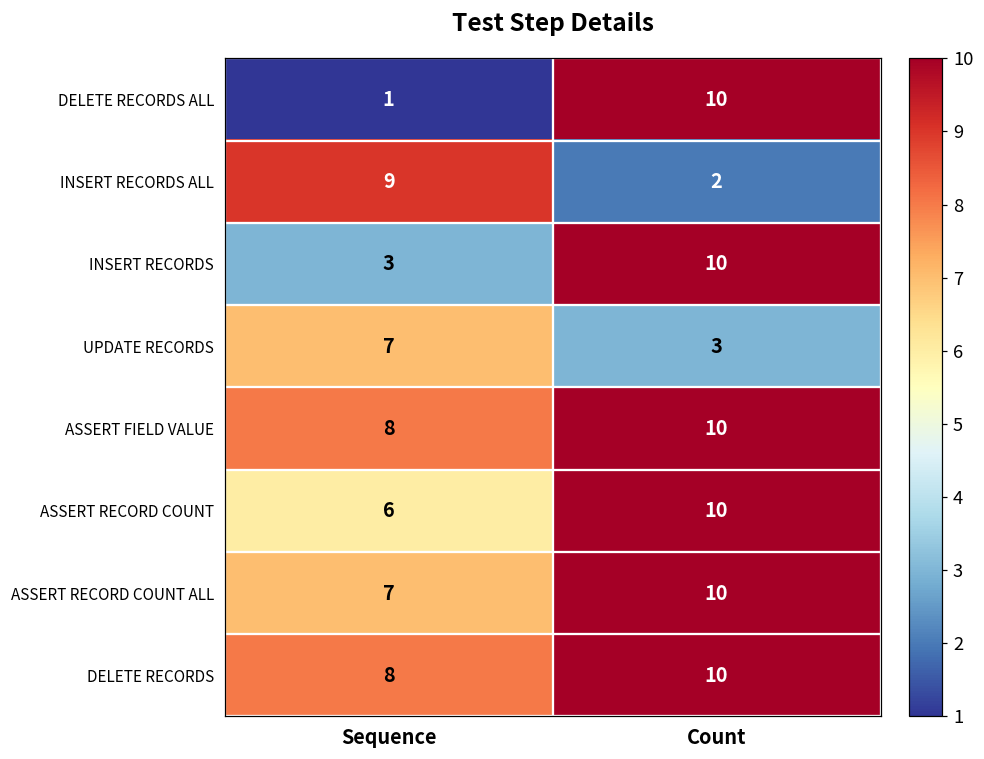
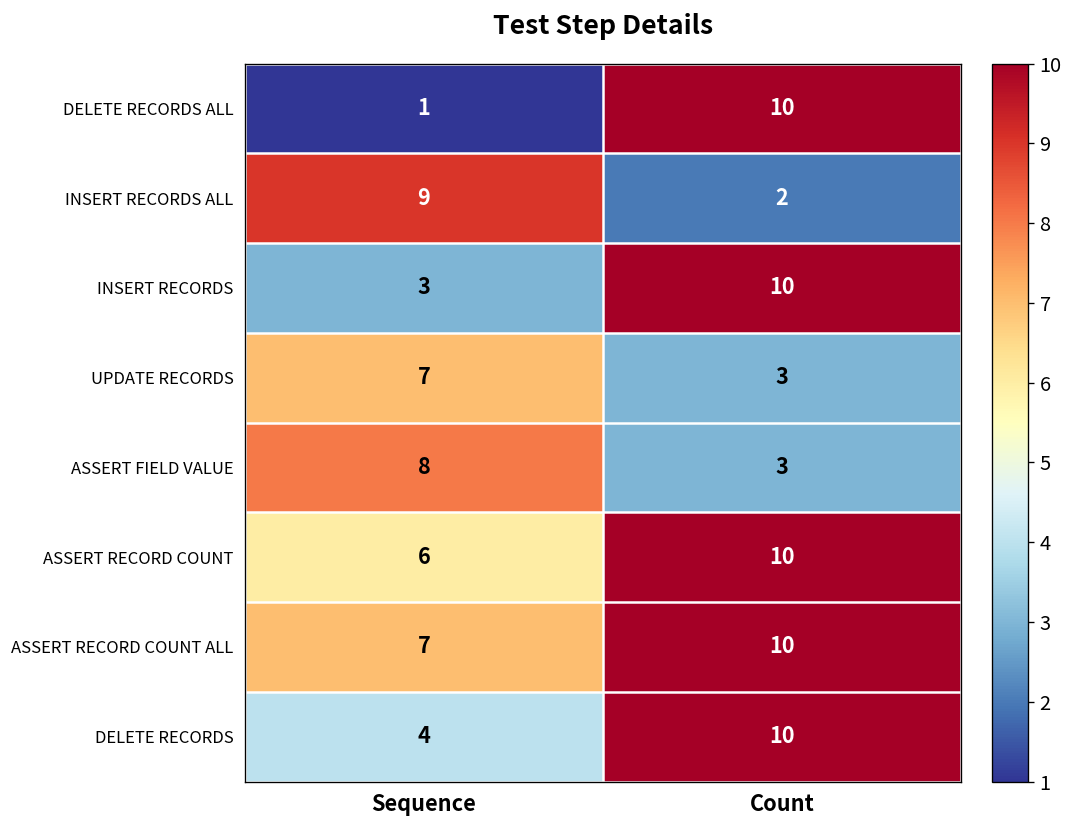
ASSERT FIELD VALUE, Count: 10 -> 3
DELETE RECORDS, Sequence: 8 -> 4
